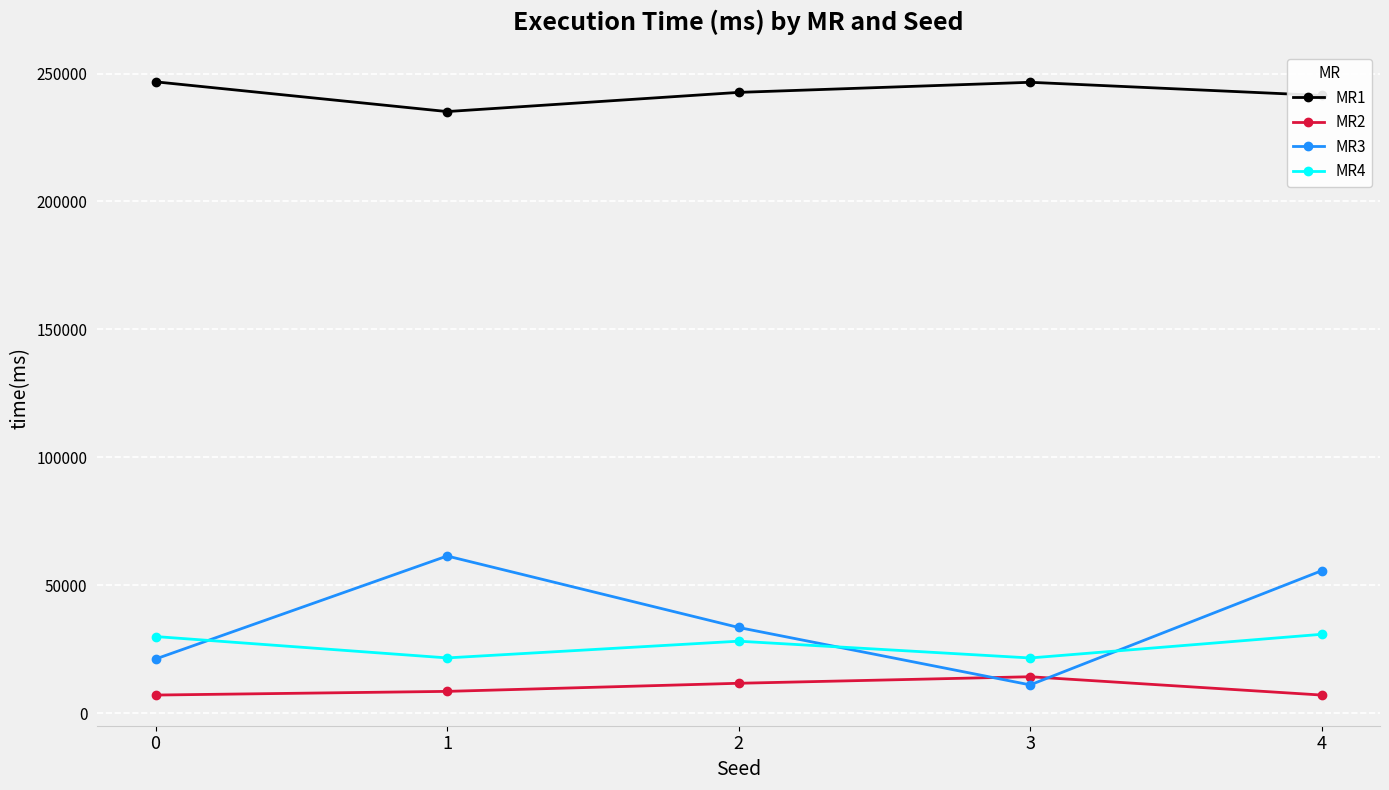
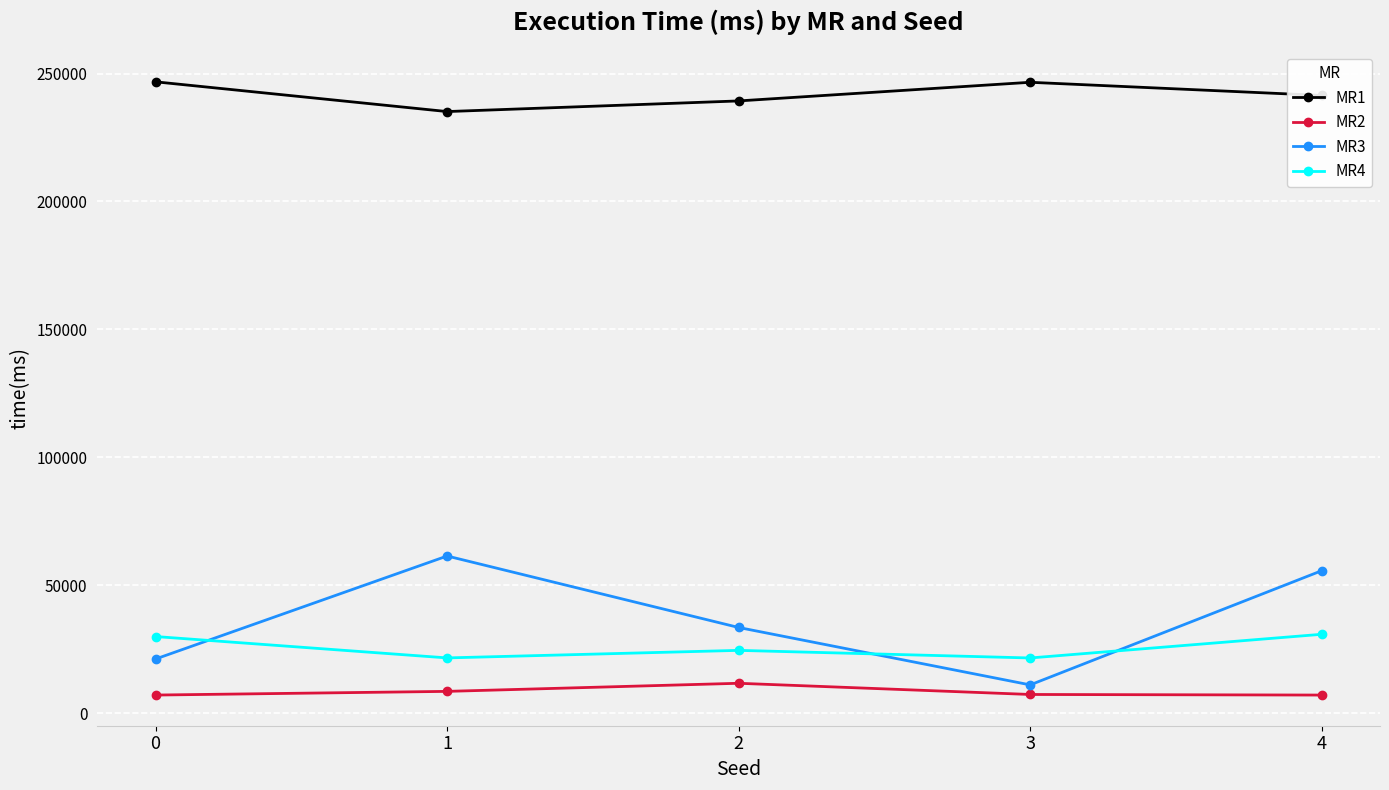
MR1, 2: 243000 -> 239000
MR4, 2: 28000 -> 24000
MR2, 3: 14000 -> 7000
